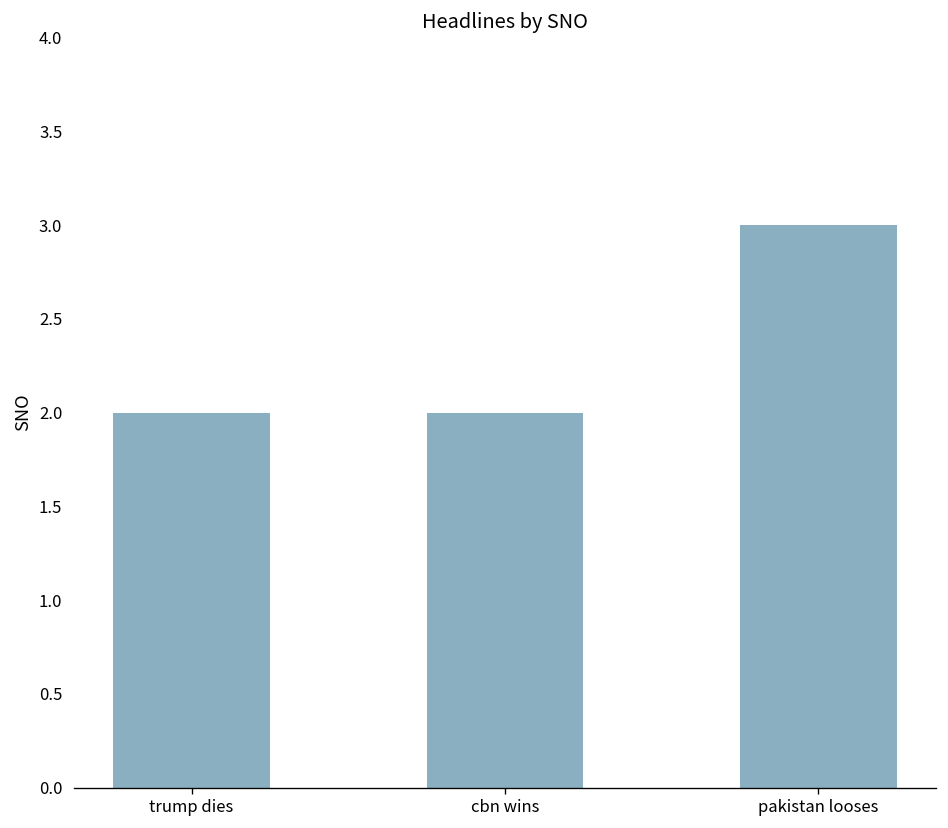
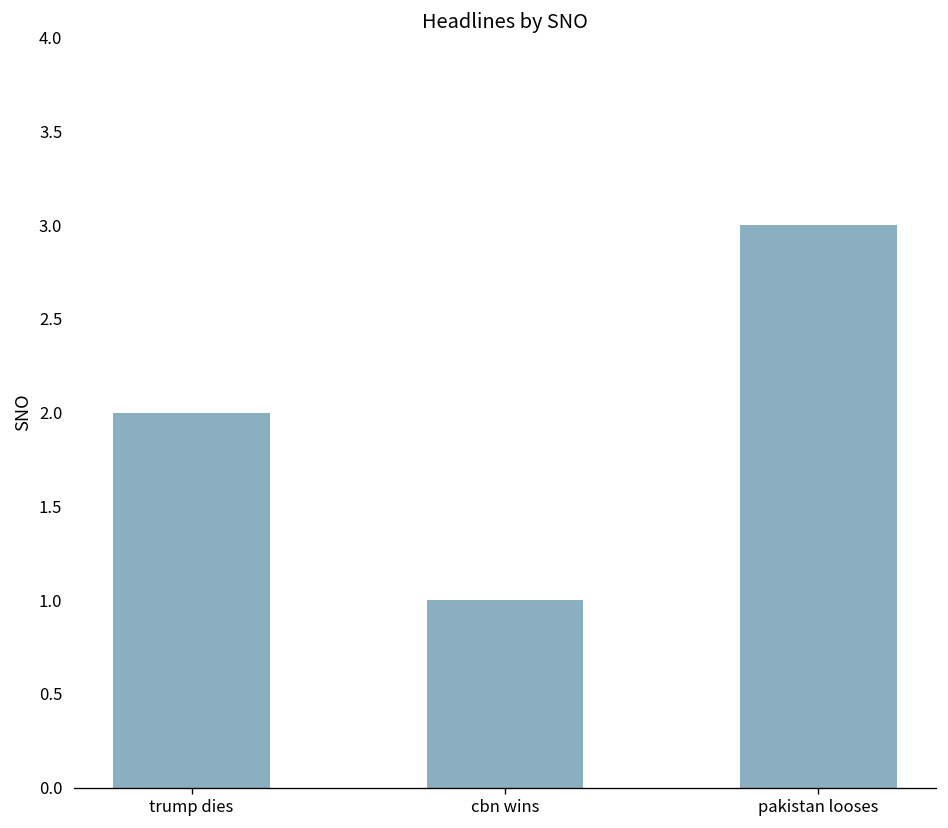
cbn wins: 2 -> 1
